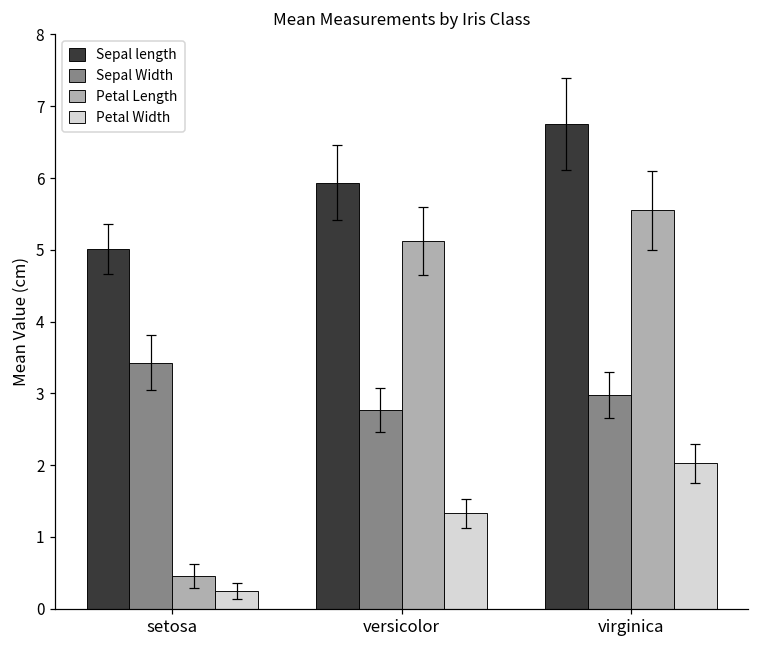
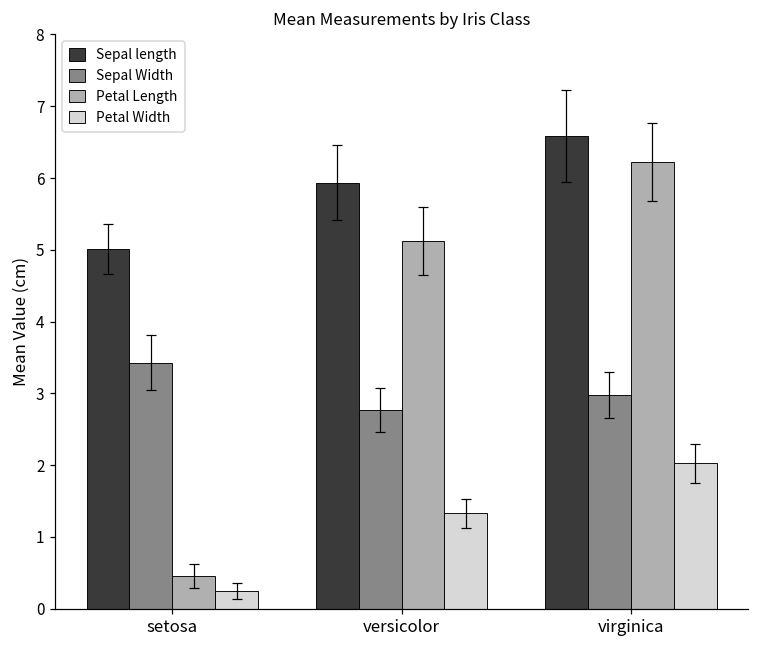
Sepal length, virginica: 6.8 -> 6.6
Petal Length, virginica: 5.6 -> 6.2
